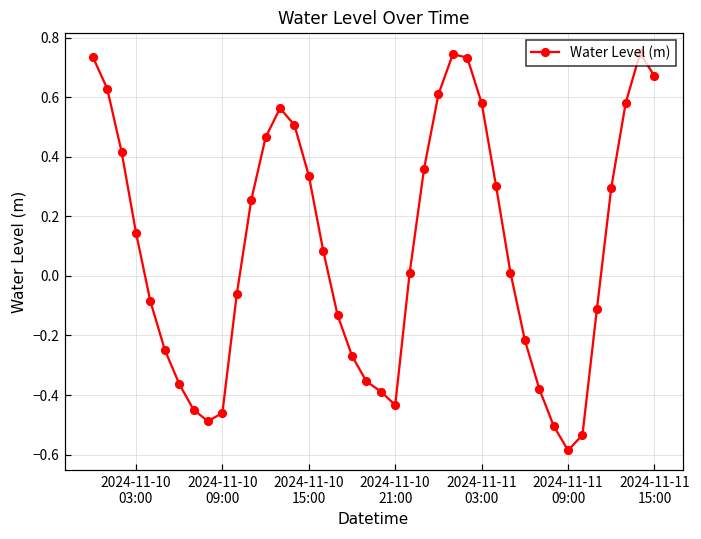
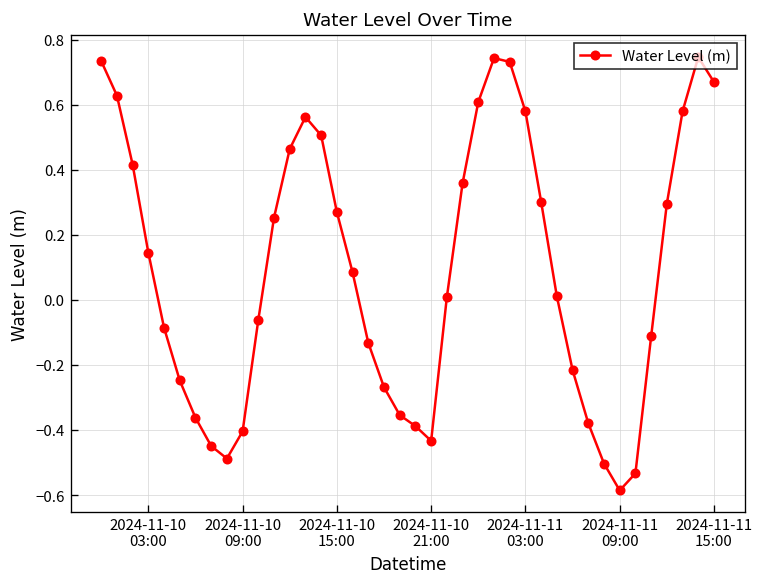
2024-11-10 09:00: -0.46 -> -0.40
2024-11-10 15:00: 0.34 -> 0.27
